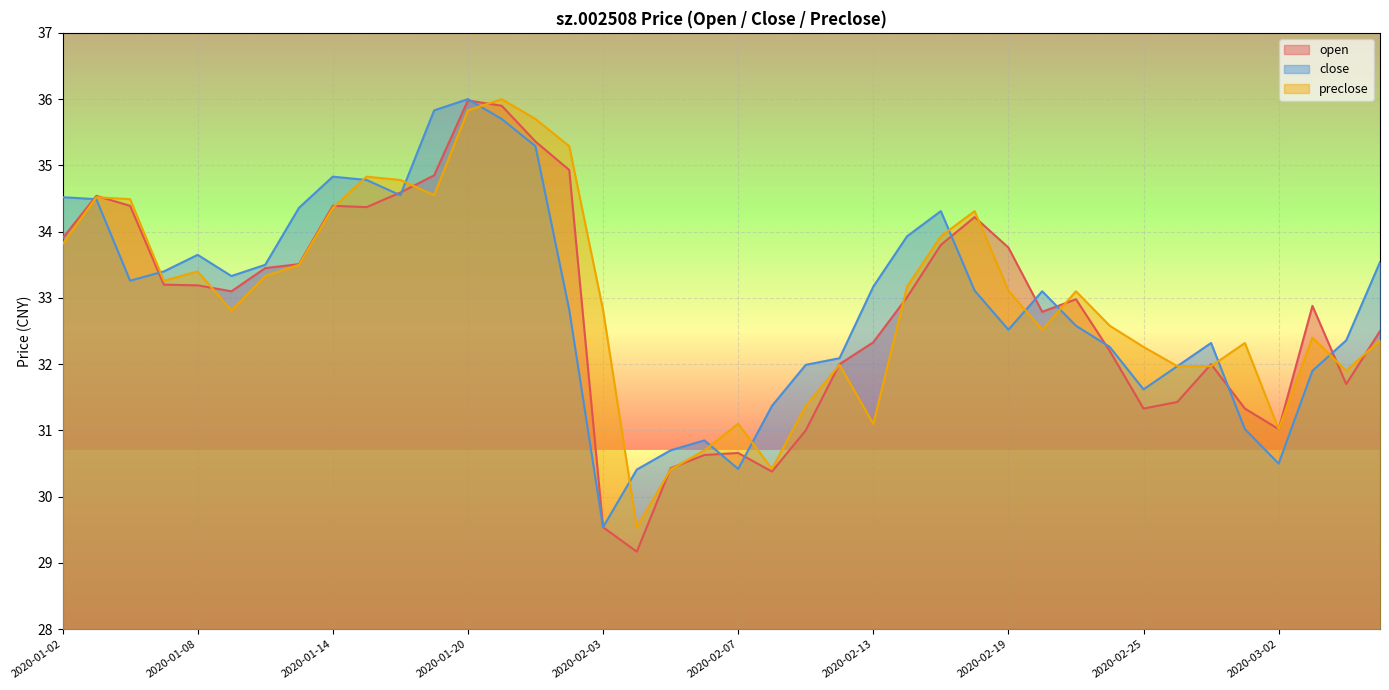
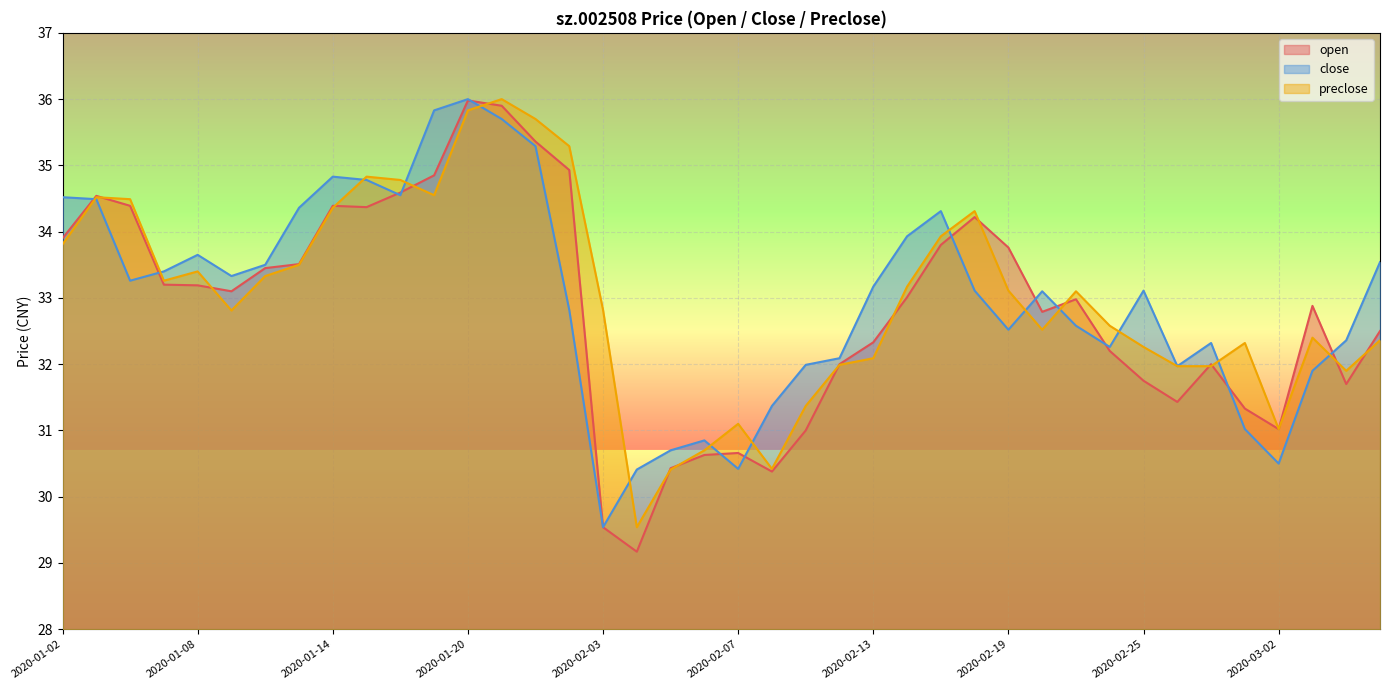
preclose, 2020-02-13: 31.1 -> 32.1
open, 2020-02-25: 31.3 -> 31.8
close, 2020-02-25: 31.6 -> 33.1
